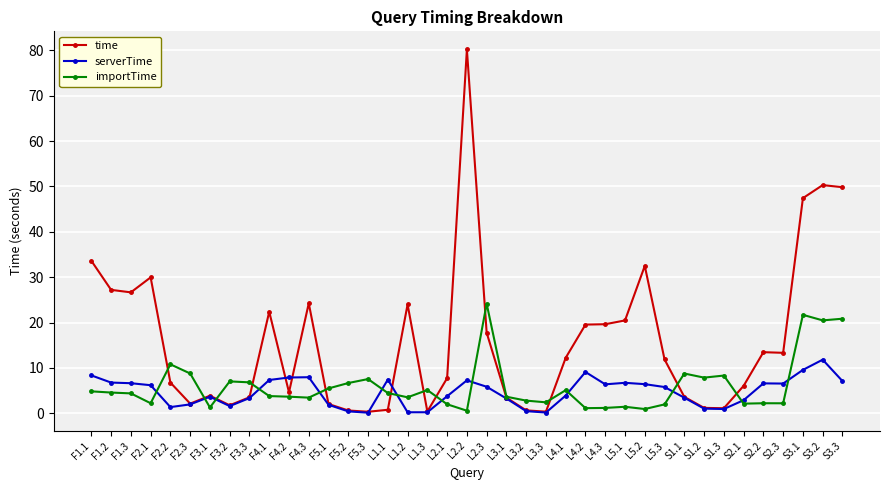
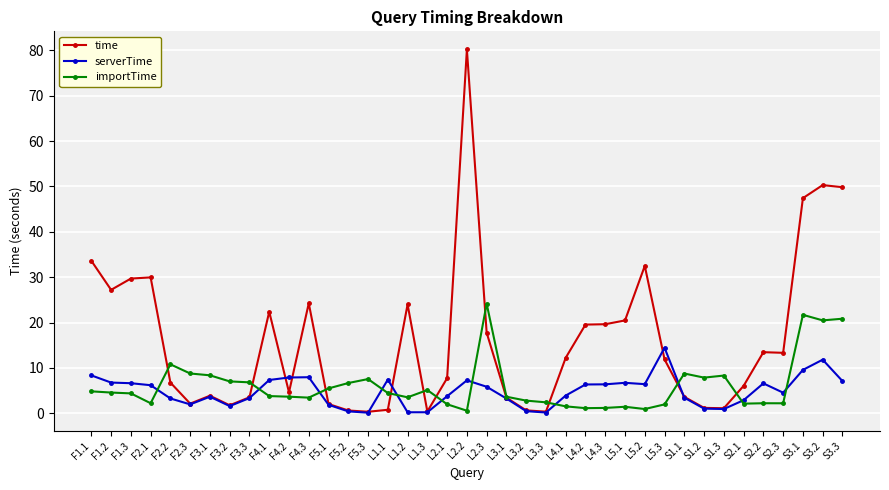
time, F1.3: 27 -> 30
serverTime, F2.2: 1 -> 3
importTime, F3.1: 1 -> 8
importTime, L4.1: 5 -> 2
serverTime, L4.2: 9 -> 6
serverTime, L5.3: 6 -> 14
serverTime, S2.3: 7 -> 5
